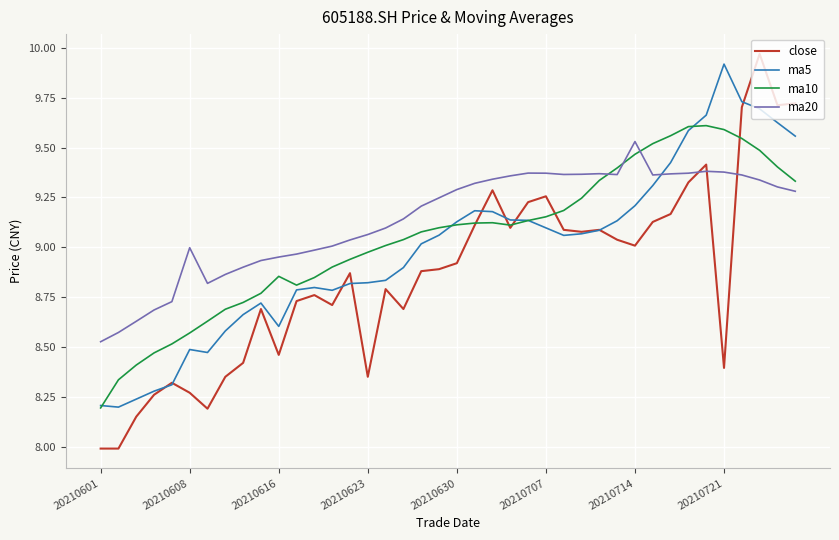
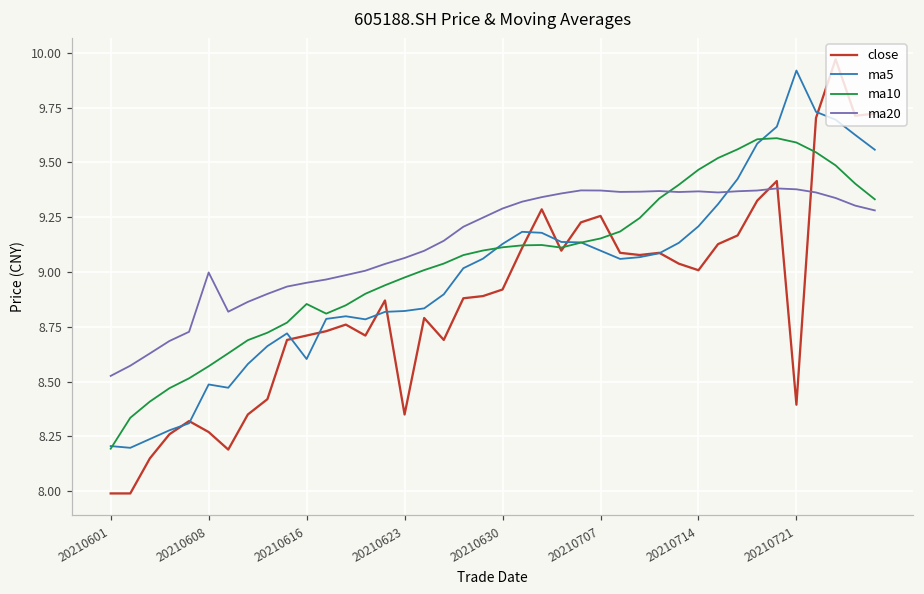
close, 20210616: 8.46 -> 8.71
ma20, 20210714: 9.53 -> 9.37
